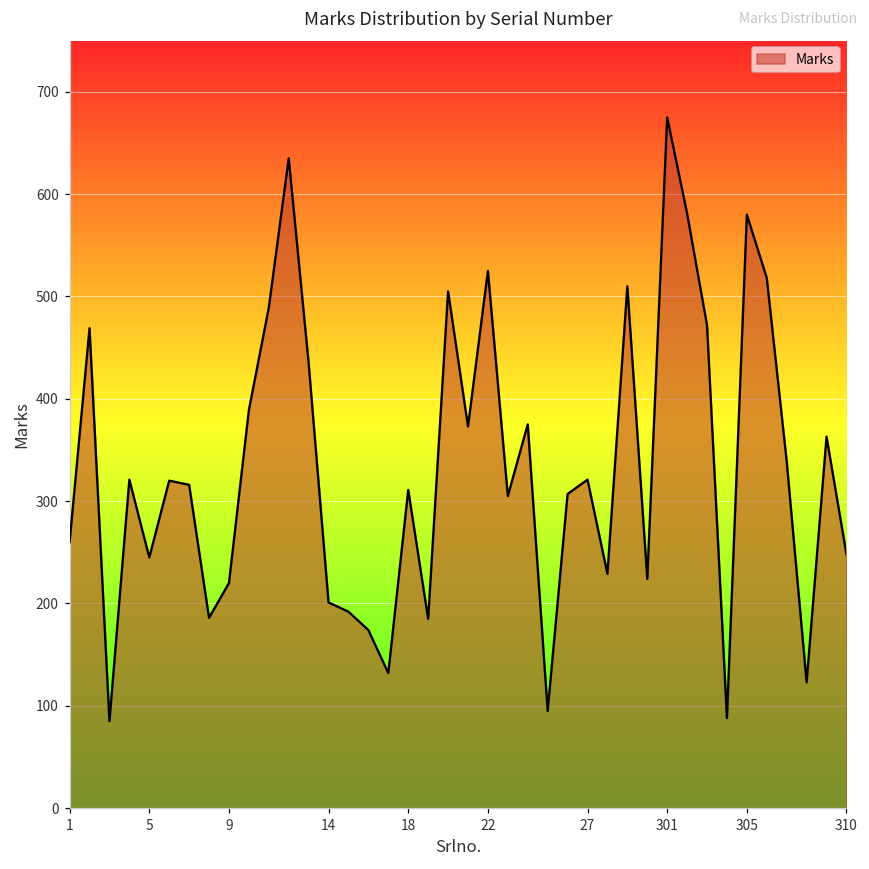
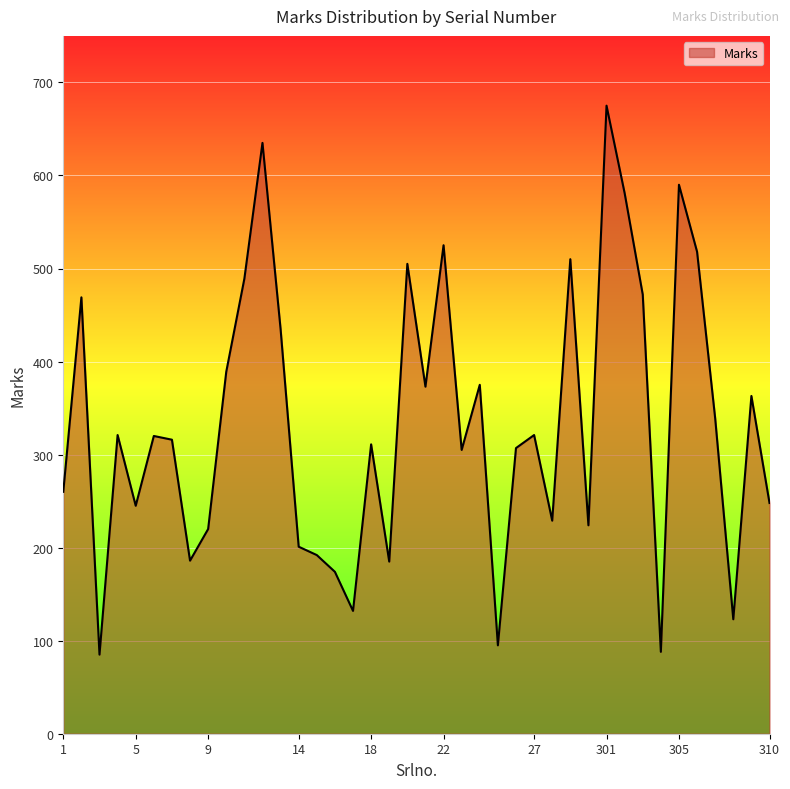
305: 580 -> 590
